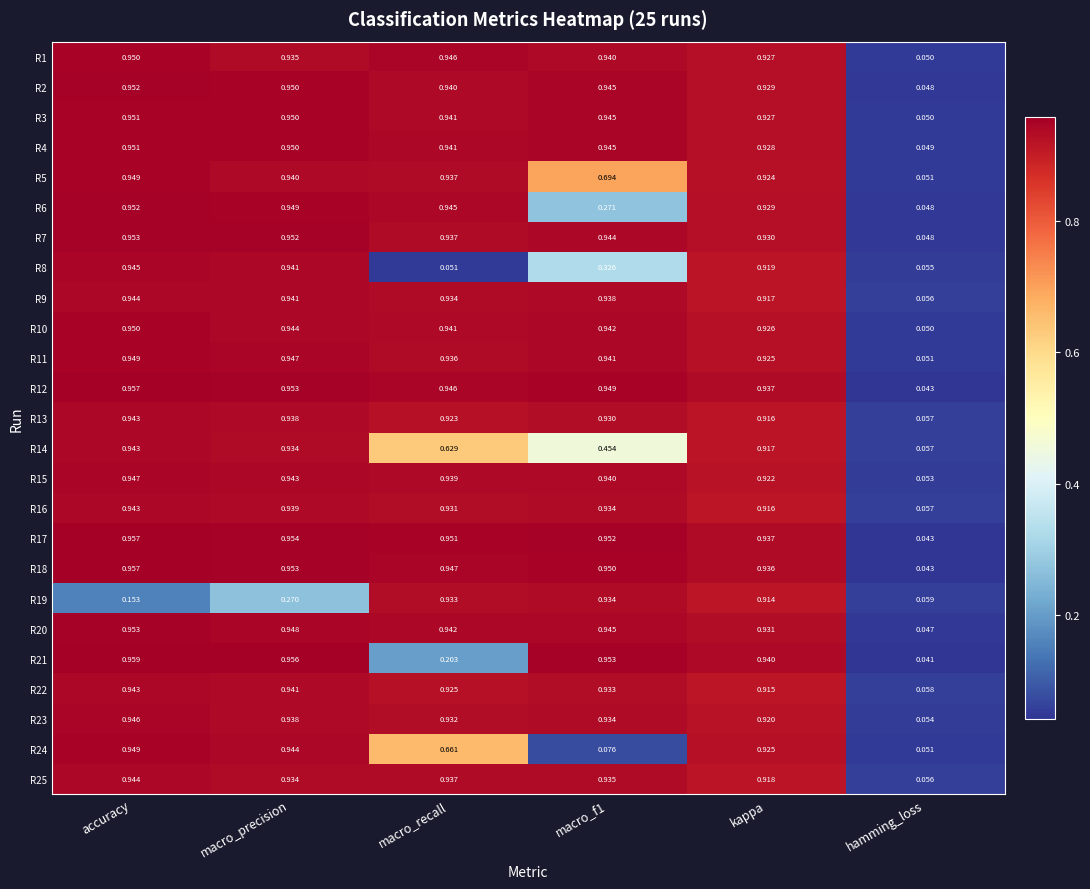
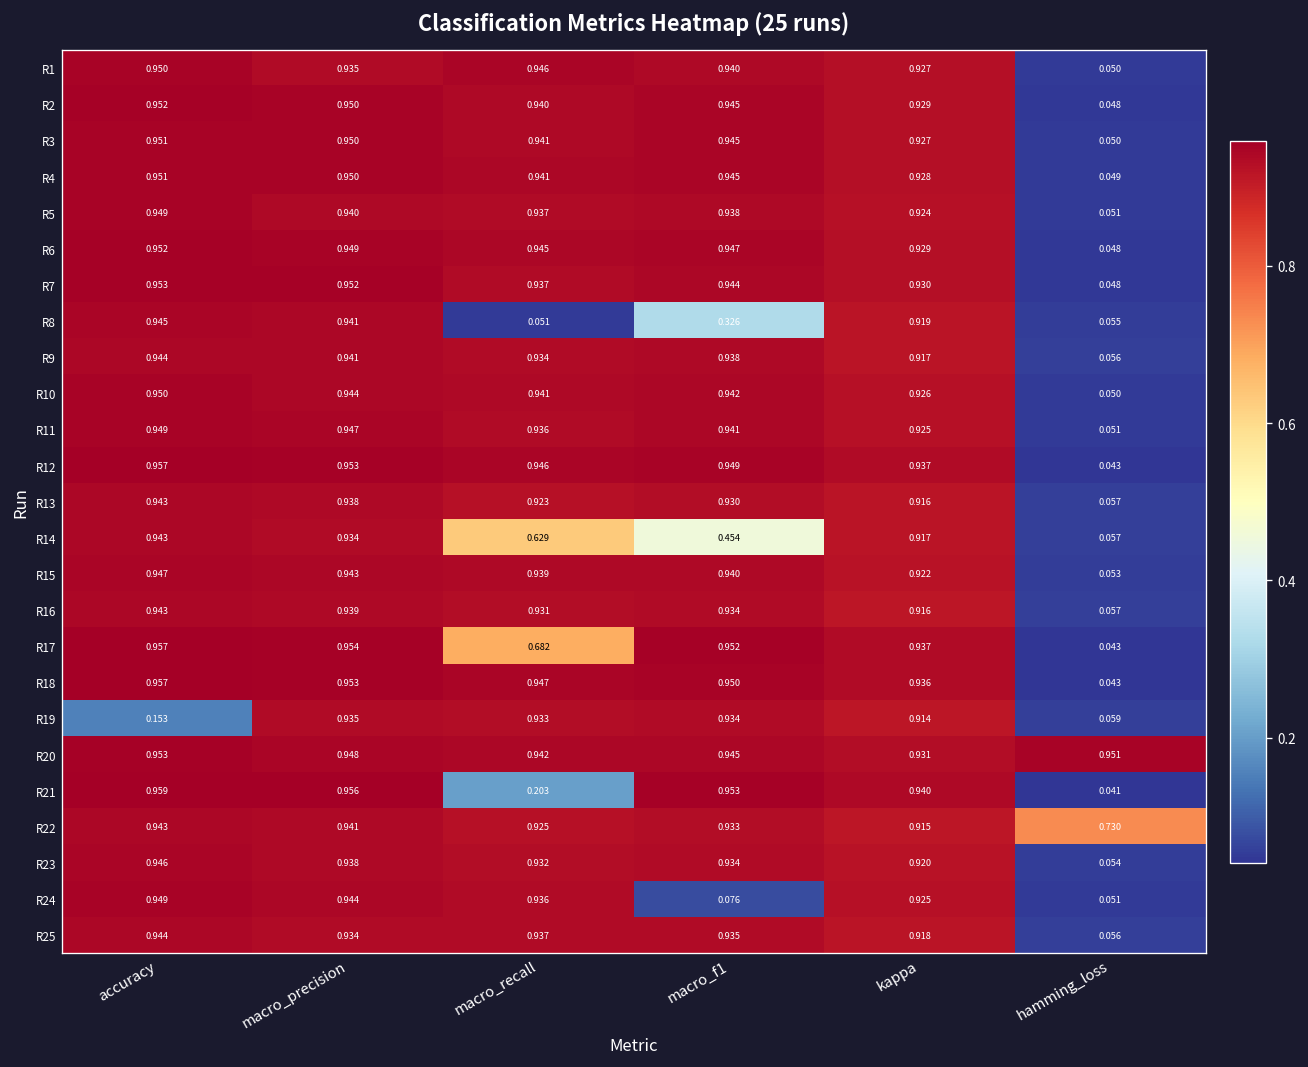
R5, macro_f1: 0.694 -> 0.938
R6, macro_f1: 0.271 -> 0.947
R17, macro_recall: 0.951 -> 0.682
R19, macro_precision: 0.270 -> 0.935
R20, hamming_loss: 0.047 -> 0.951
R22, hamming_loss: 0.058 -> 0.730
R24, macro_recall: 0.661 -> 0.936
